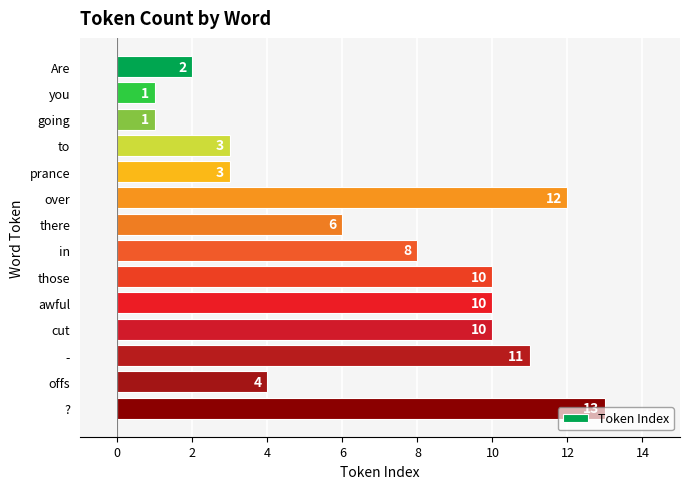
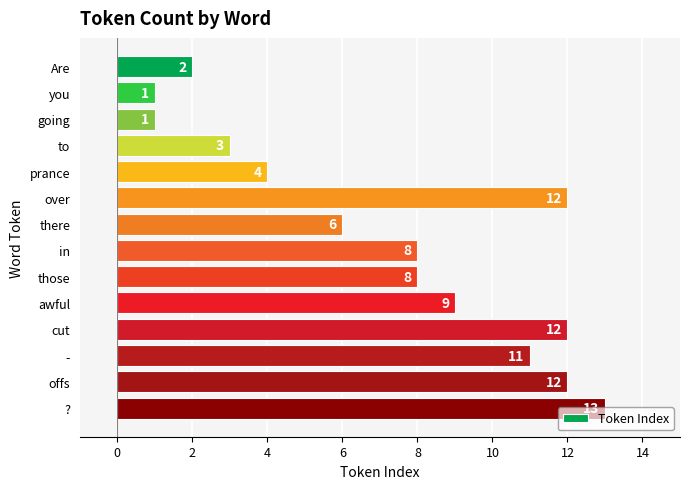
prance: 3 -> 4
those: 10 -> 8
awful: 10 -> 9
cut: 10 -> 12
offs: 4 -> 12
